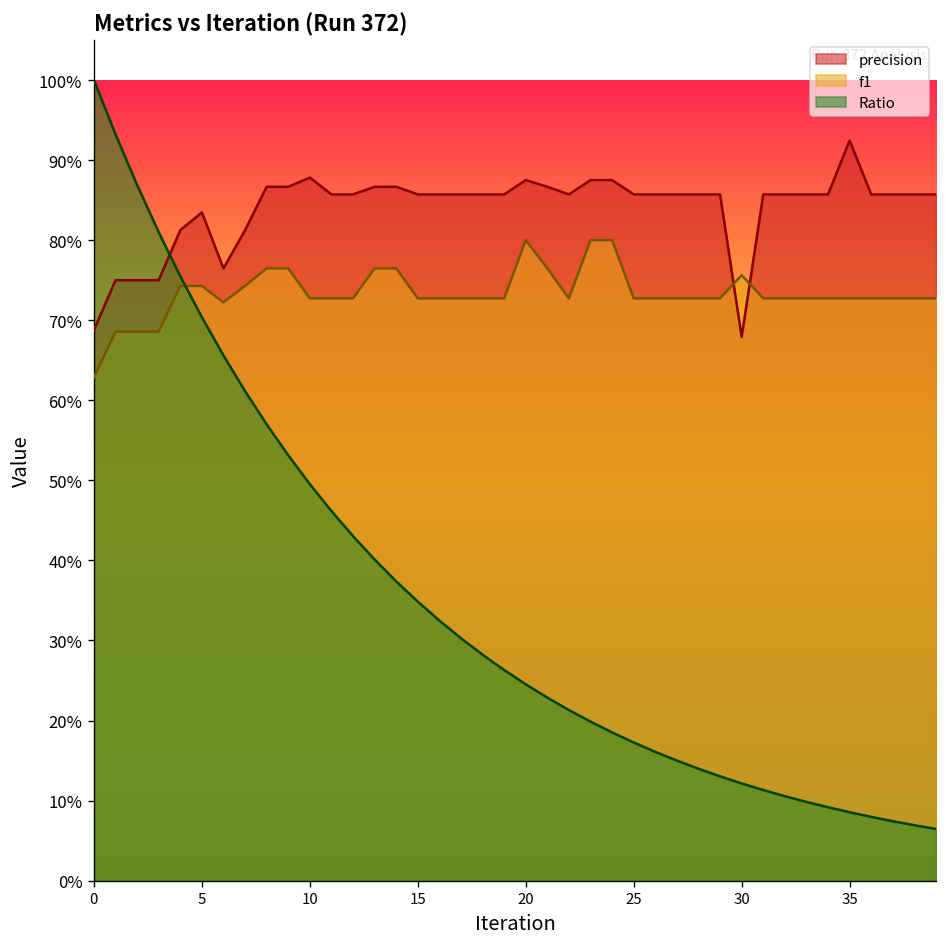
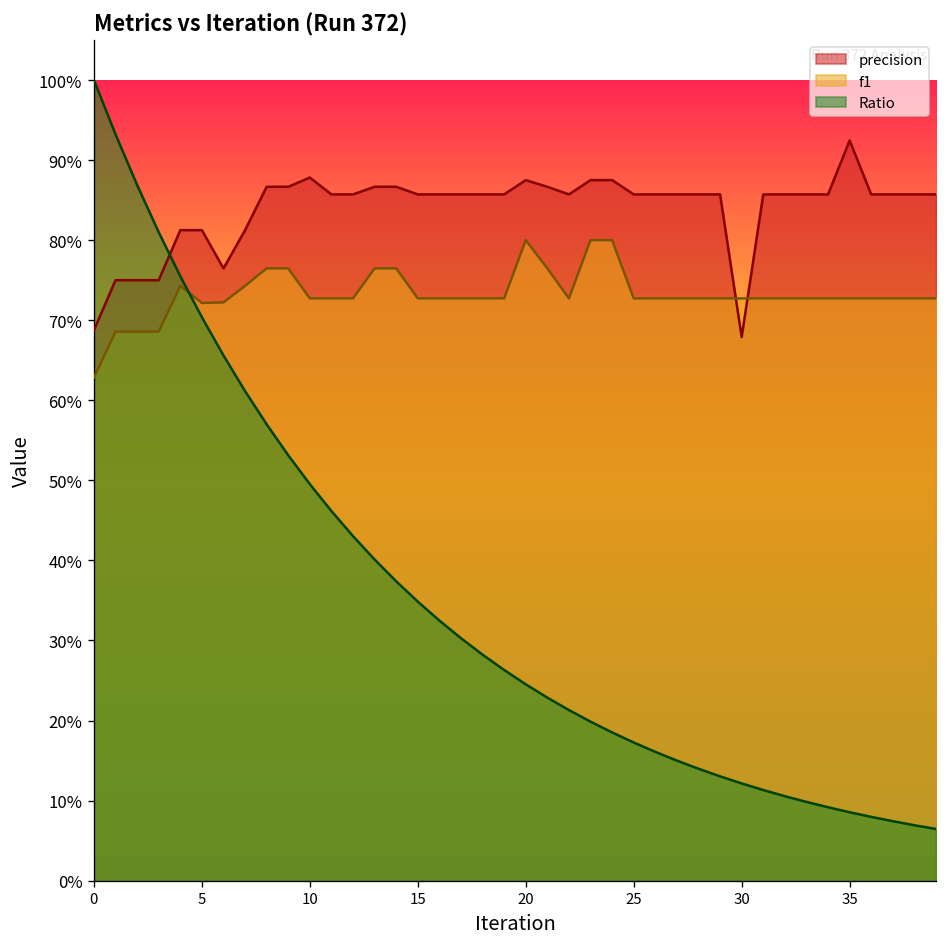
precision, 5: 83% -> 81%
f1, 5: 74% -> 72%
f1, 30: 76% -> 73%
